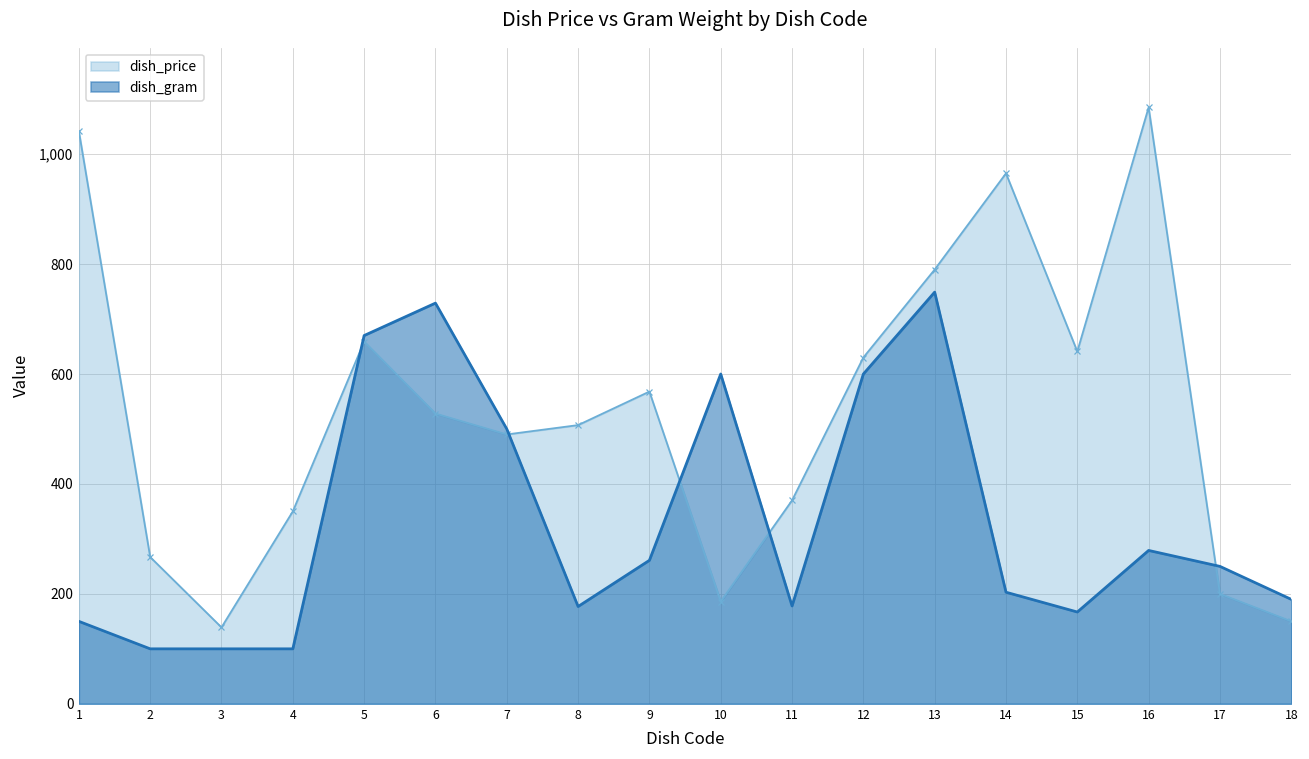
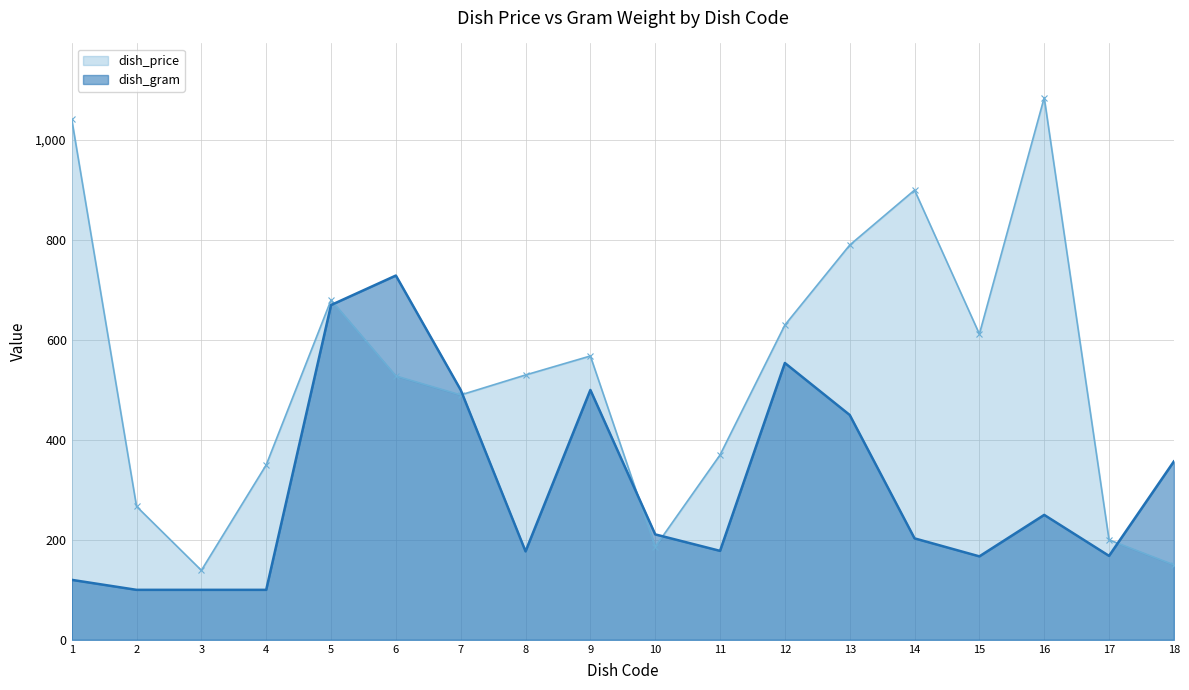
dish_gram, 1: 150 -> 120
dish_price, 5: 660 -> 680
dish_price, 8: 510 -> 530
dish_gram, 9: 260 -> 500
dish_gram, 10: 600 -> 210
dish_gram, 12: 600 -> 550
dish_gram, 13: 750 -> 450
dish_price, 14: 970 -> 900
dish_price, 15: 640 -> 610
dish_gram, 16: 280 -> 250
dish_gram, 17: 250 -> 170
dish_gram, 18: 190 -> 360
